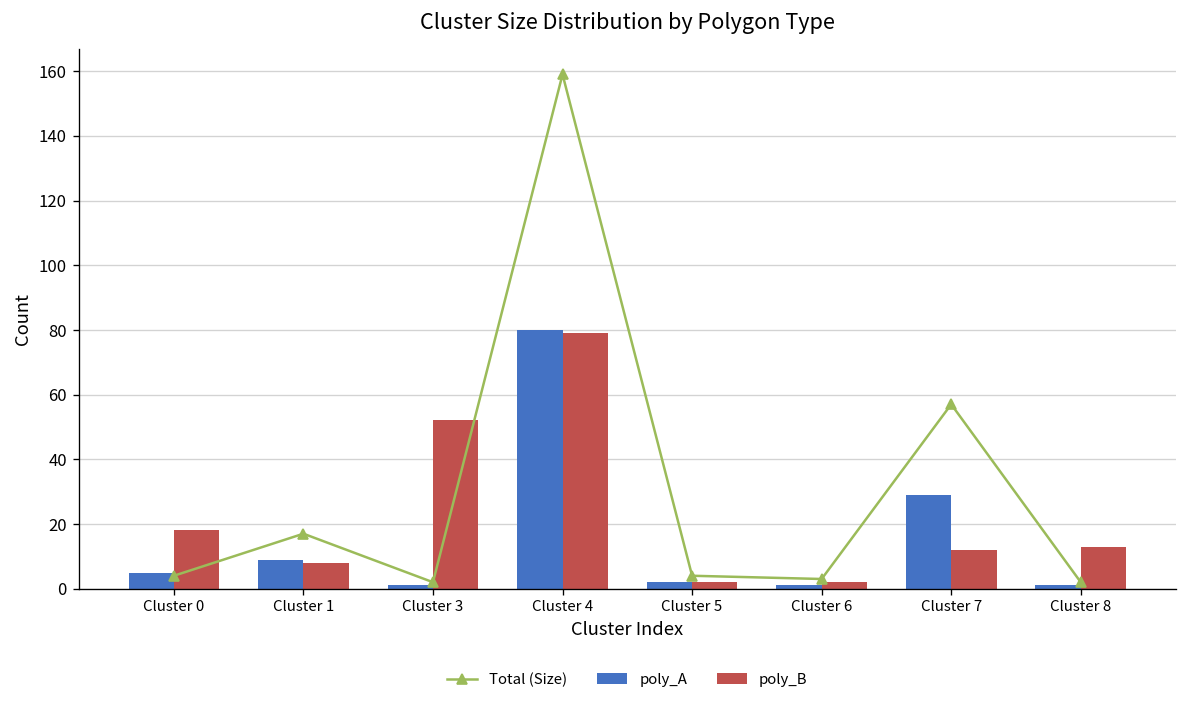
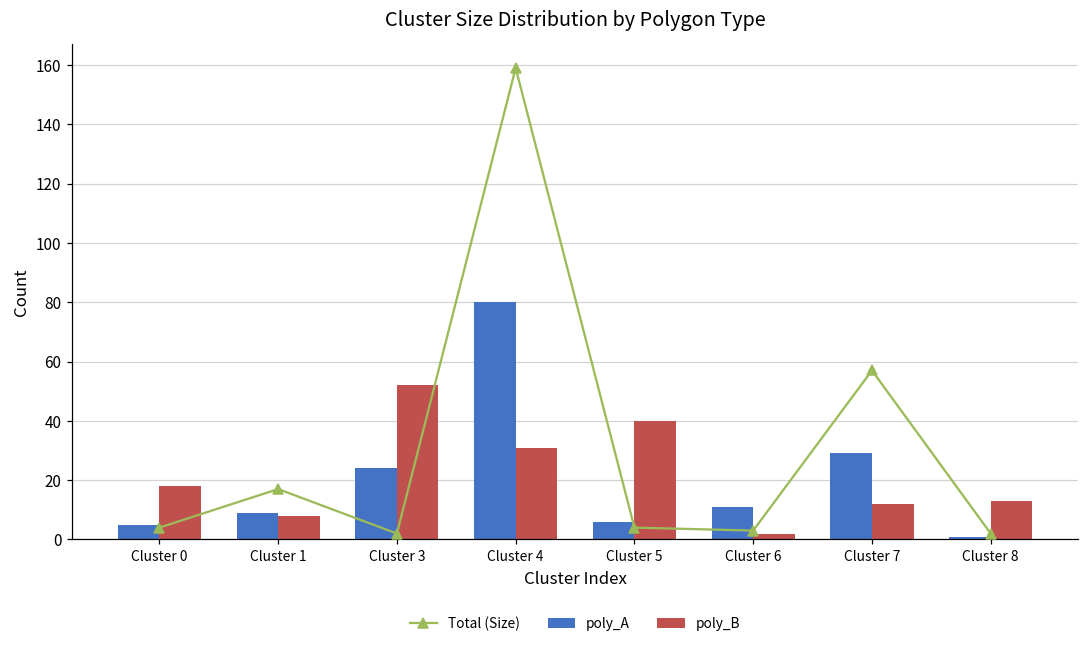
poly_A, Cluster 3: 1 -> 24
poly_B, Cluster 4: 79 -> 31
poly_A, Cluster 5: 2 -> 6
poly_B, Cluster 5: 2 -> 40
poly_A, Cluster 6: 1 -> 11
